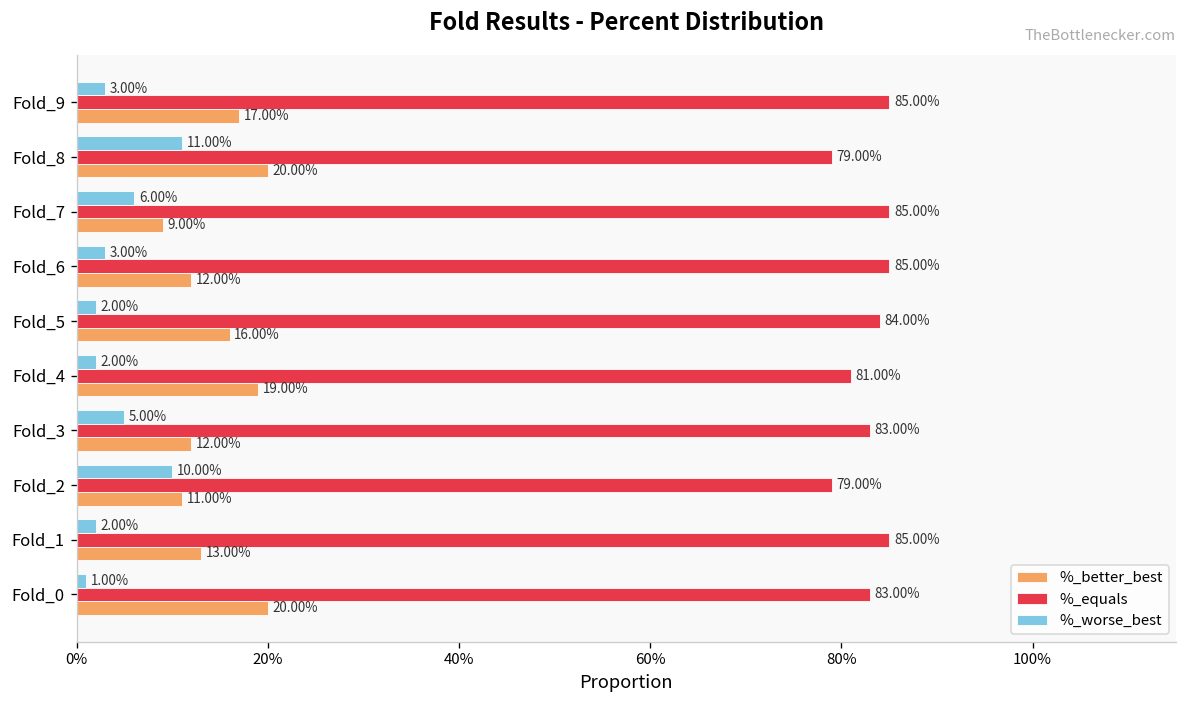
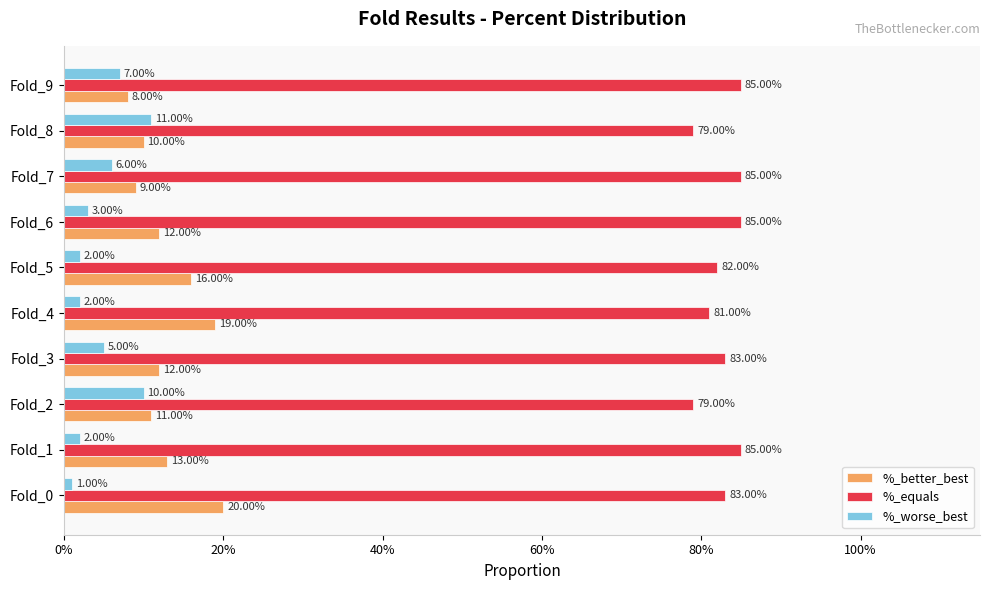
%_worse_best, Fold_9: 3.00% -> 7.00%
%_better_best, Fold_9: 17.00% -> 8.00%
%_better_best, Fold_8: 20.00% -> 10.00%
%_equals, Fold_5: 84.00% -> 82.00%
